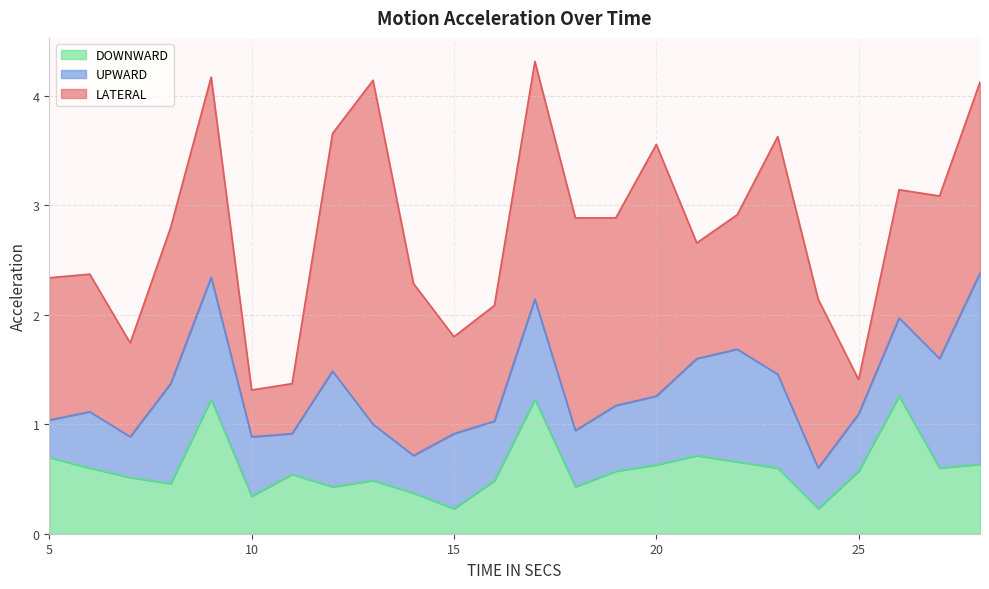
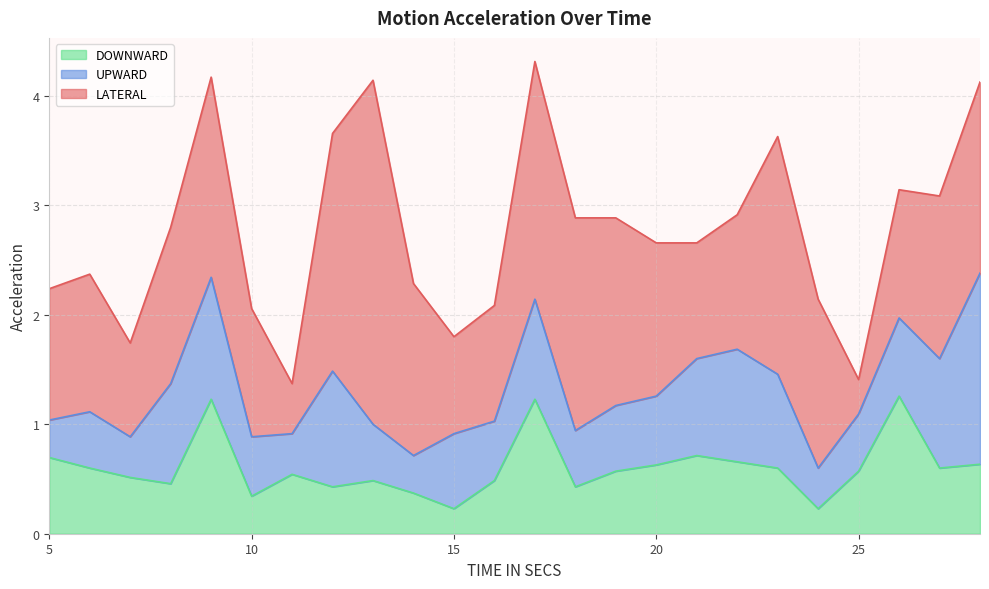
LATERAL, 5: 1.3 -> 1.2
LATERAL, 10: 0.43 -> 1.17
LATERAL, 20: 2.3 -> 1.4
